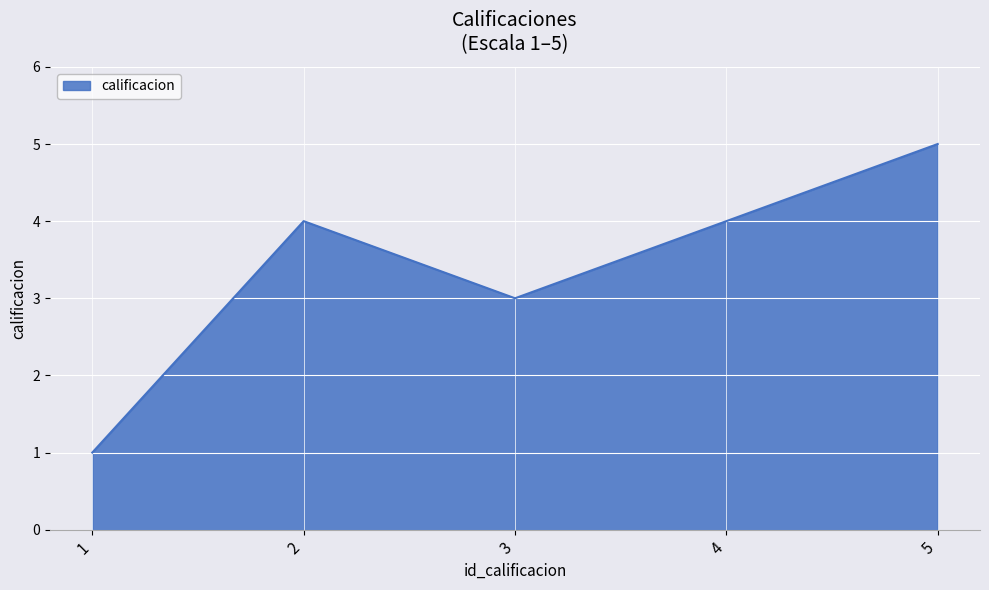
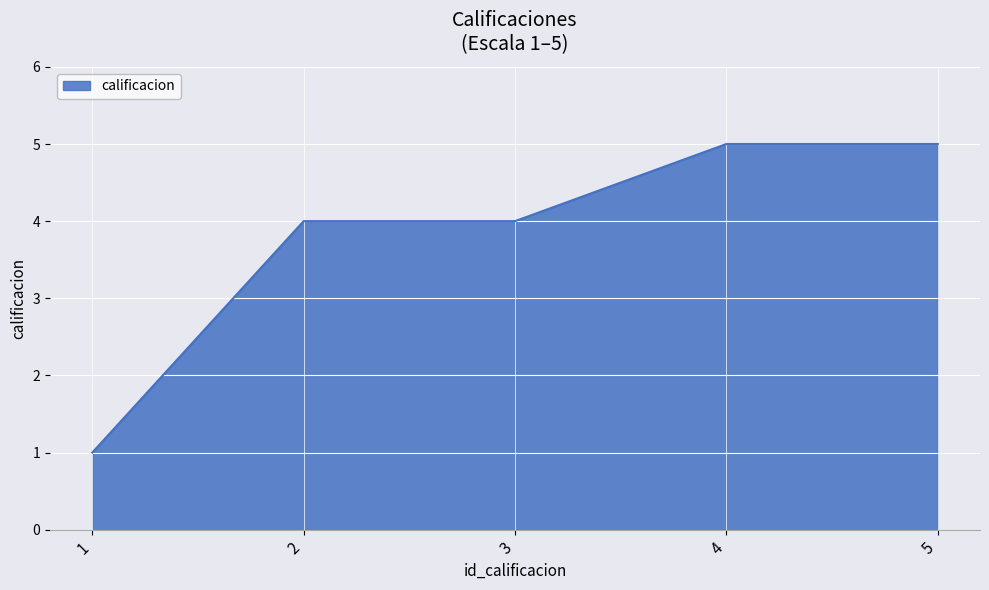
3: 3 -> 4
4: 4 -> 5
